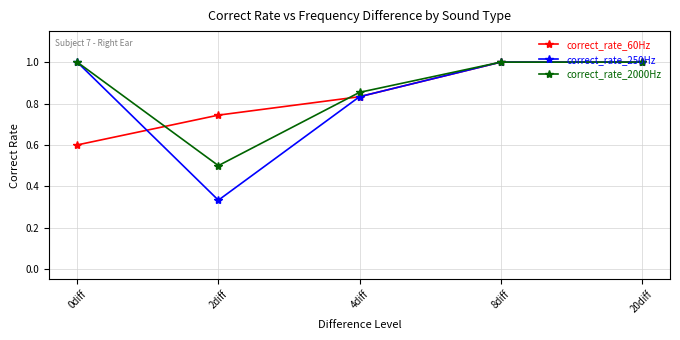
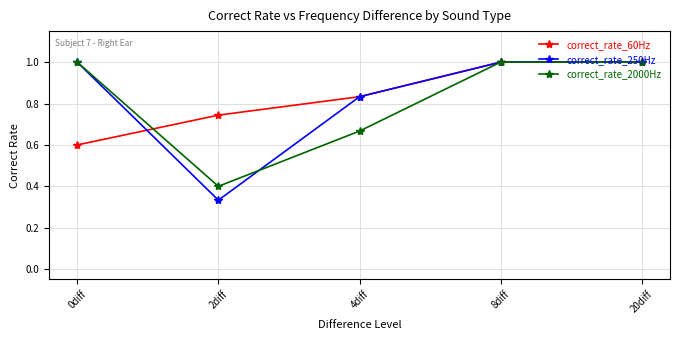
correct_rate_2000Hz, 2diff: 0.5 -> 0.4
correct_rate_2000Hz, 4diff: 0.85 -> 0.67
